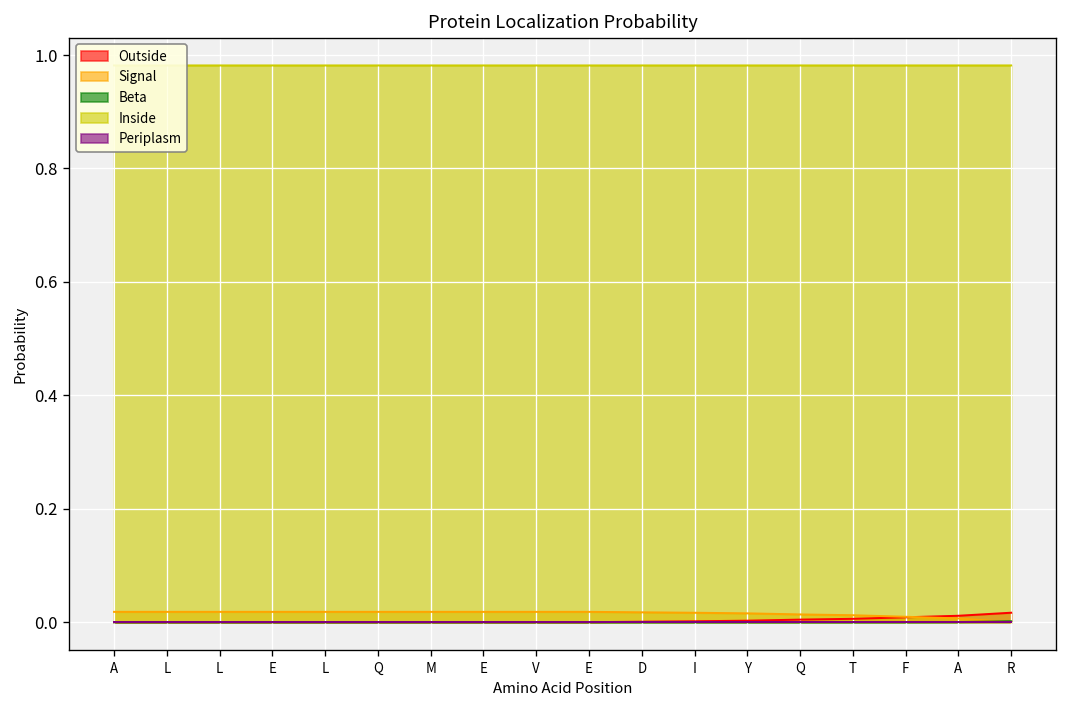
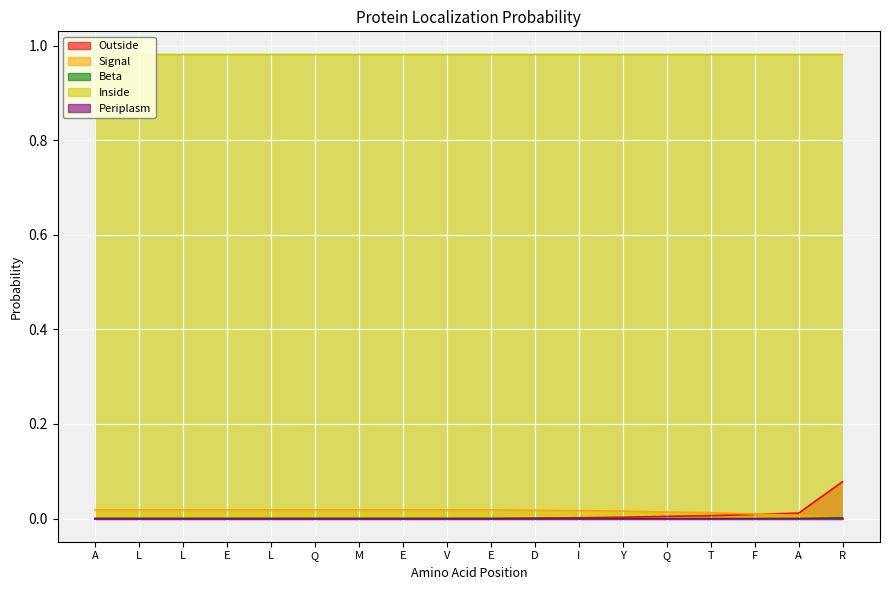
Outside, R: 0.02 -> 0.08
